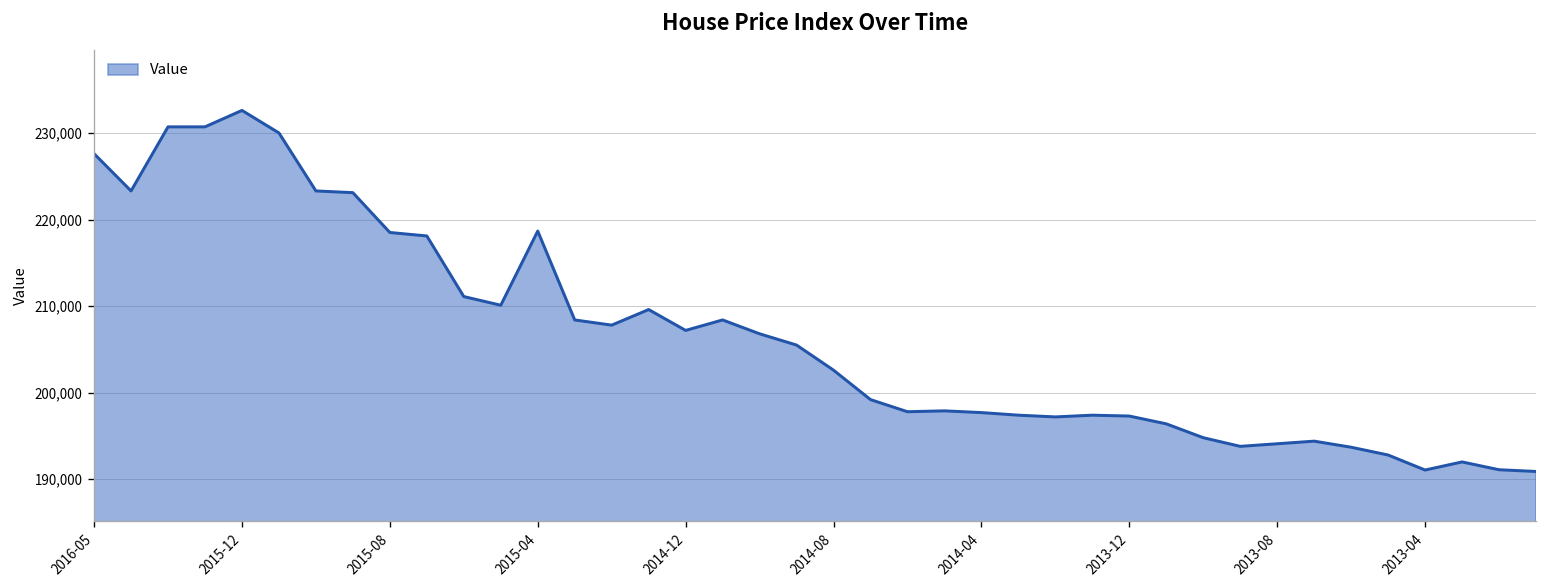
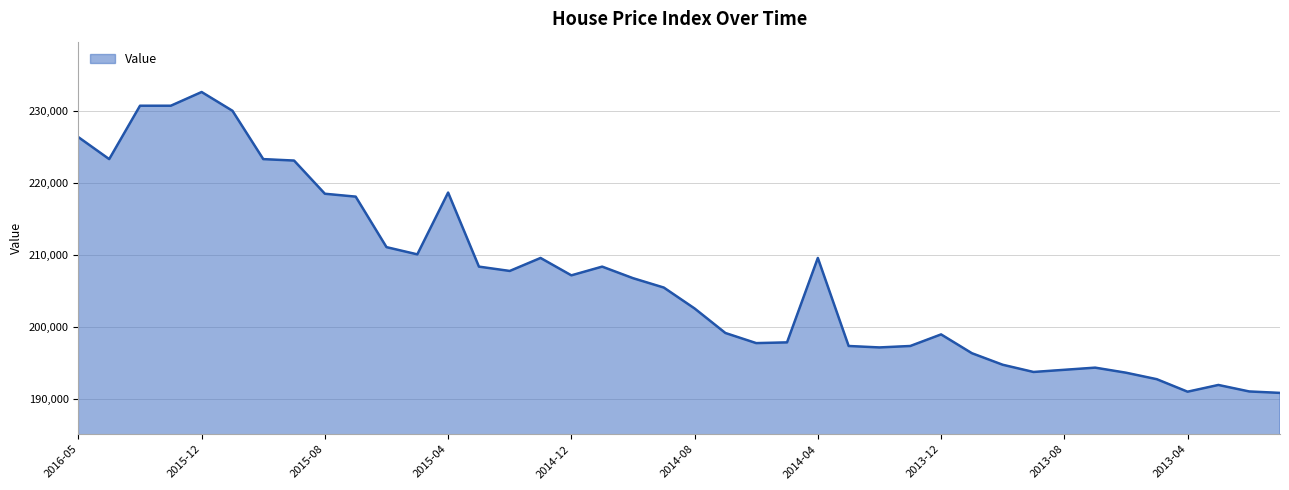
2016-05: 228,000 -> 226,000
2014-04: 198,000 -> 210,000
2013-12: 197,000 -> 199,000
